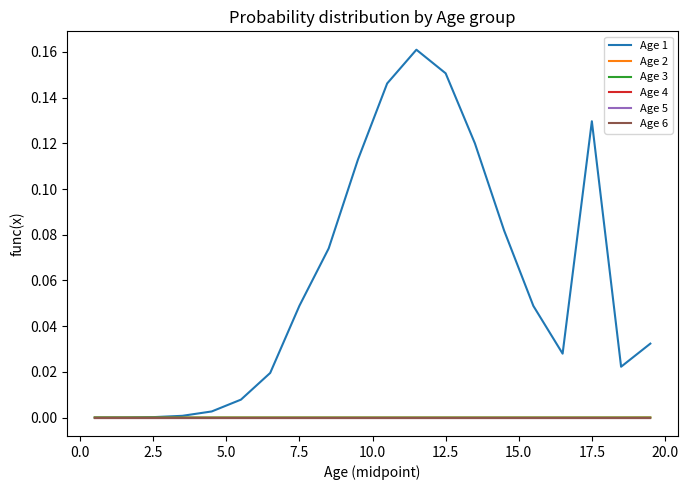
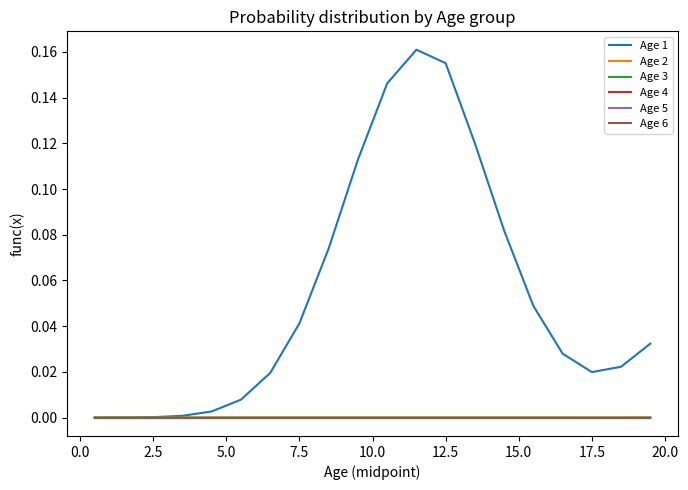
Age 1, 7.5: 0.049 -> 0.041
Age 1, 12.5: 0.151 -> 0.155
Age 1, 17.5: 0.130 -> 0.020
